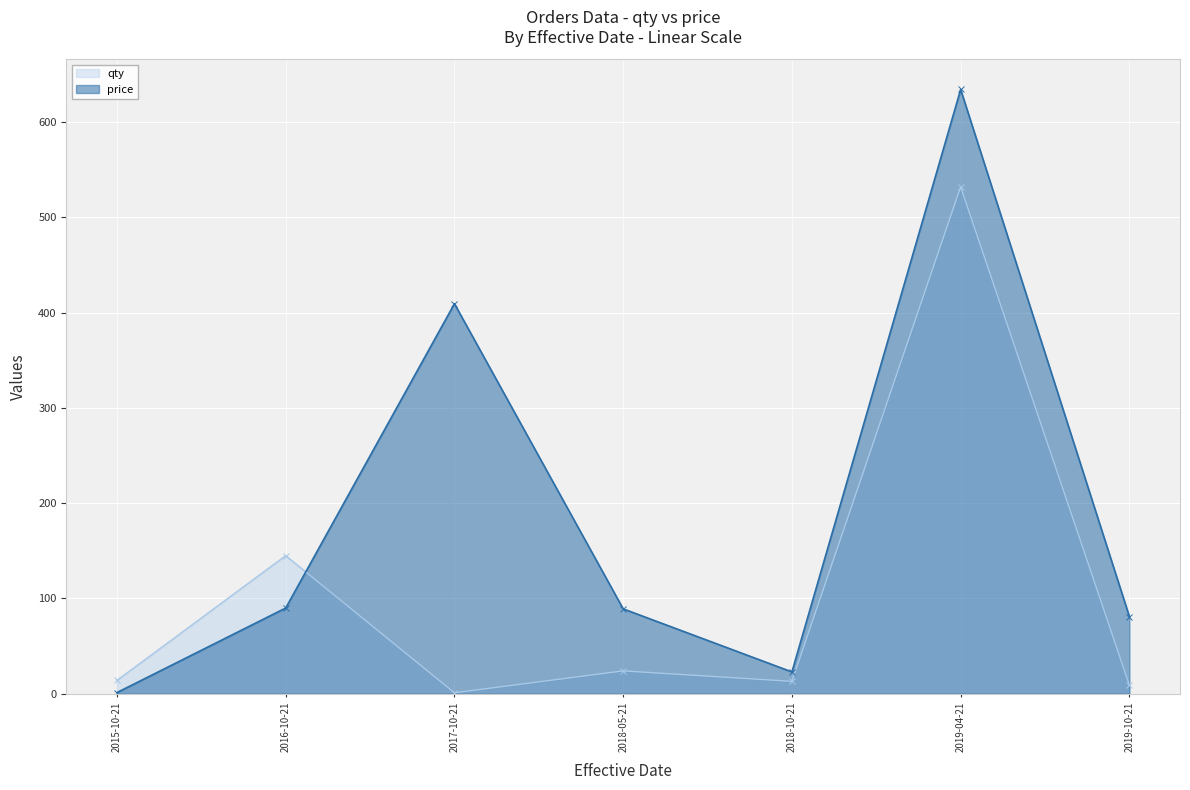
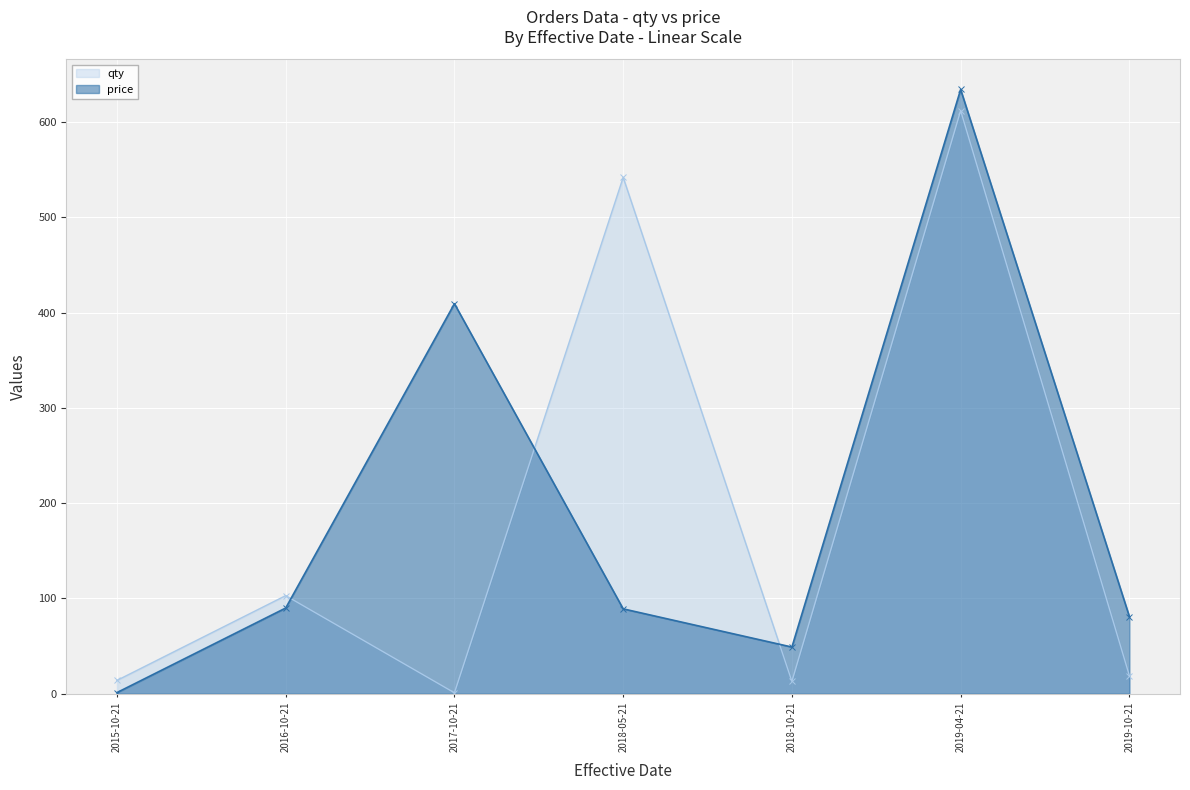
qty, 2016-10-21: 150 -> 100
qty, 2018-05-21: 20 -> 540
price, 2018-10-21: 20 -> 50
qty, 2019-04-21: 530 -> 610
qty, 2019-10-21: 10 -> 20
